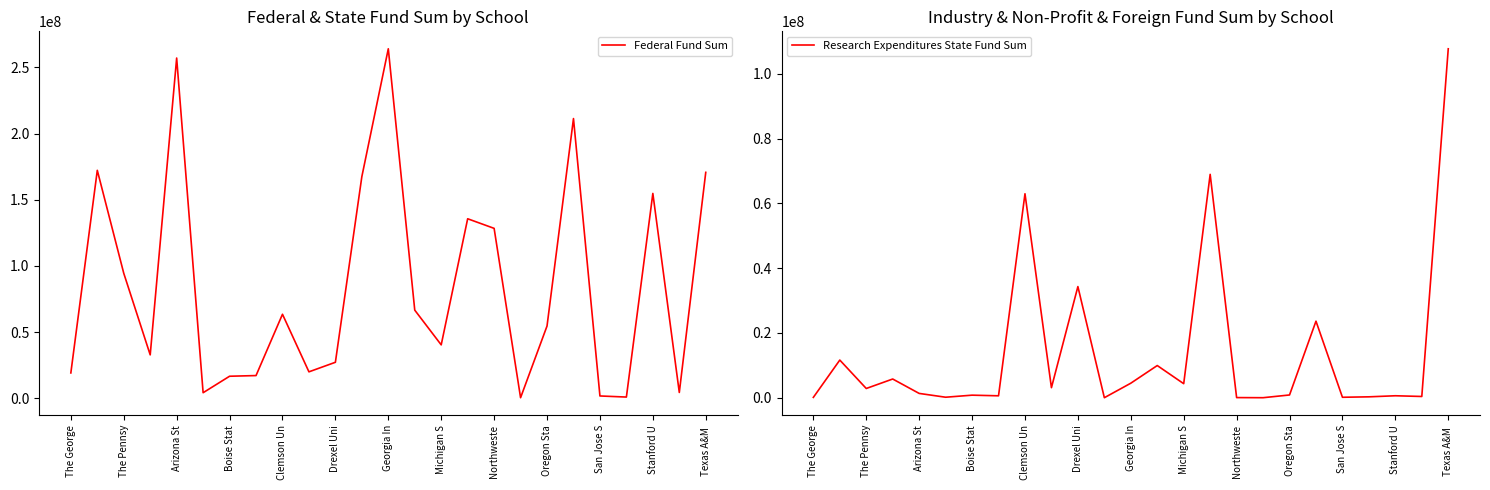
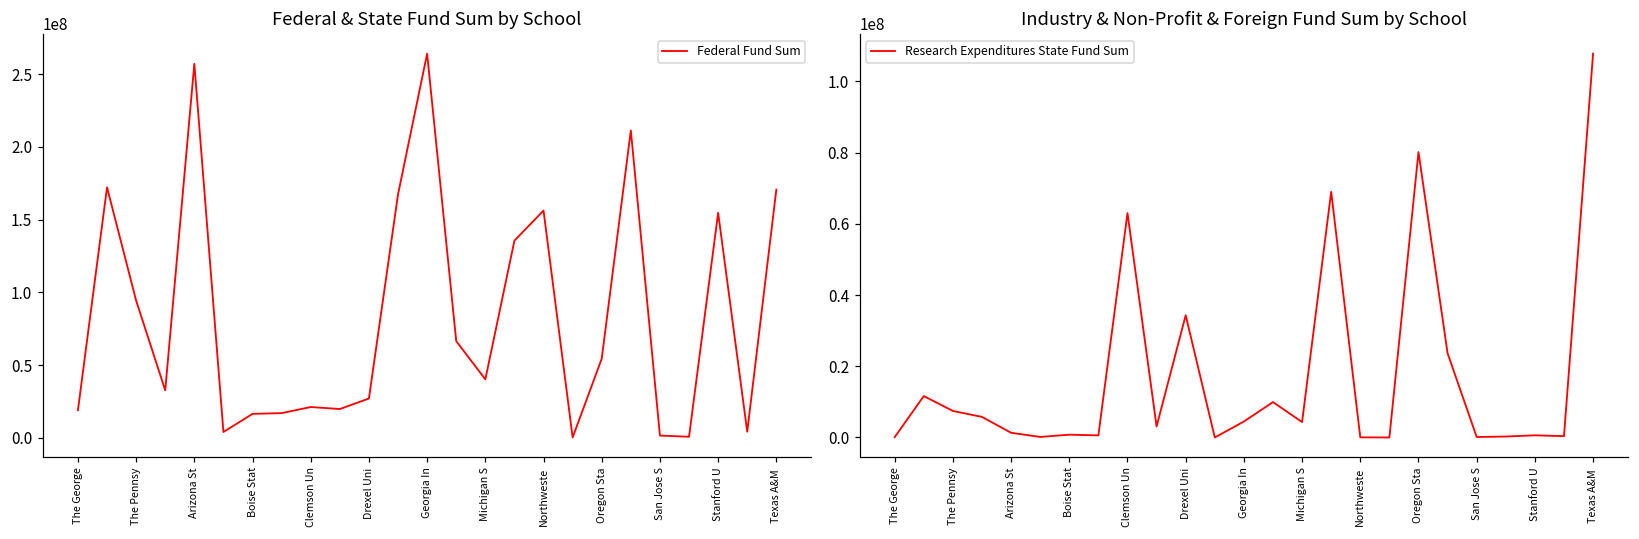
Federal & State Fund Sum by School, Clemson Un: 63000000 -> 21000000
Federal & State Fund Sum by School, Northweste: 128000000 -> 156000000
Industry & Non-Profit & Foreign Fund Sum by School, The Pennsy: 3000000 -> 7000000
Industry & Non-Profit & Foreign Fund Sum by School, Oregon Sta: 1000000 -> 80000000
